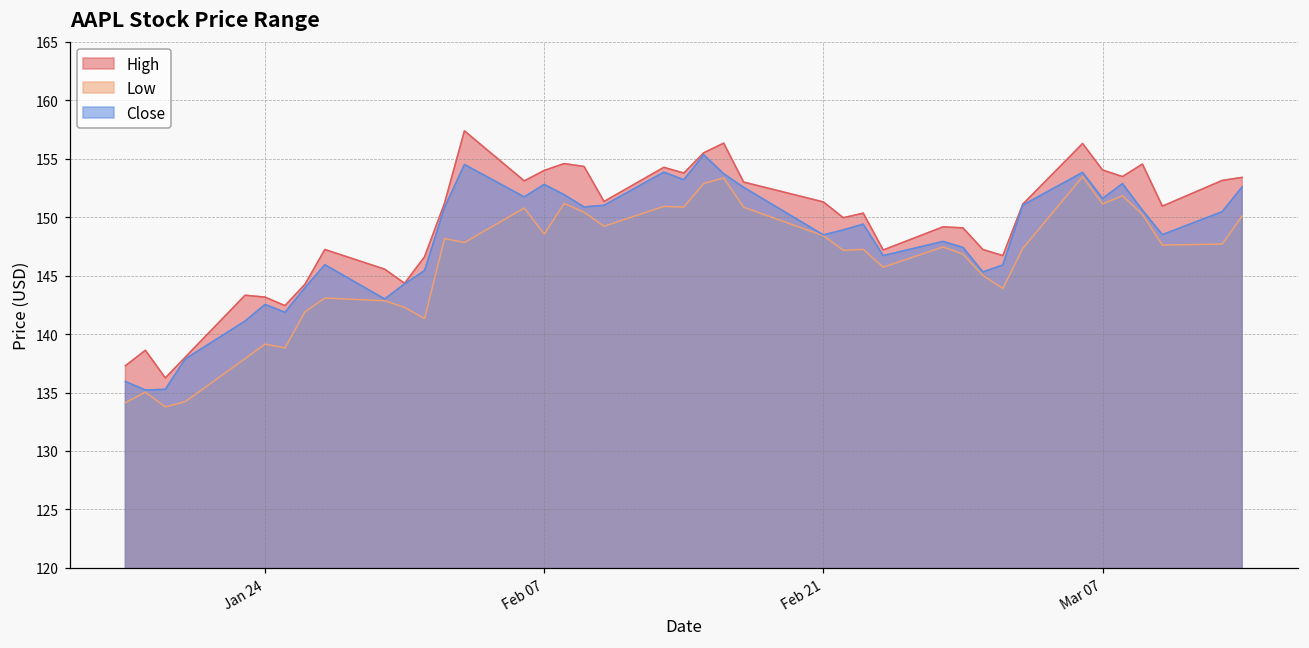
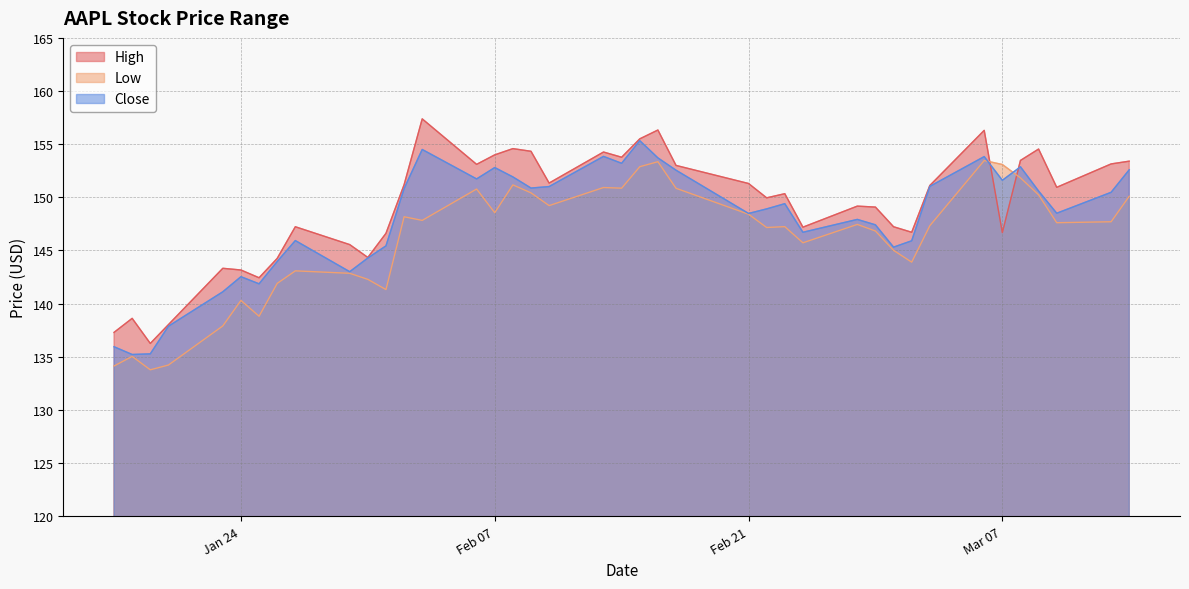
Low, Jan 24: 139.1 -> 140.3
High, Mar 07: 154.0 -> 146.7
Low, Mar 07: 151.1 -> 153.1
